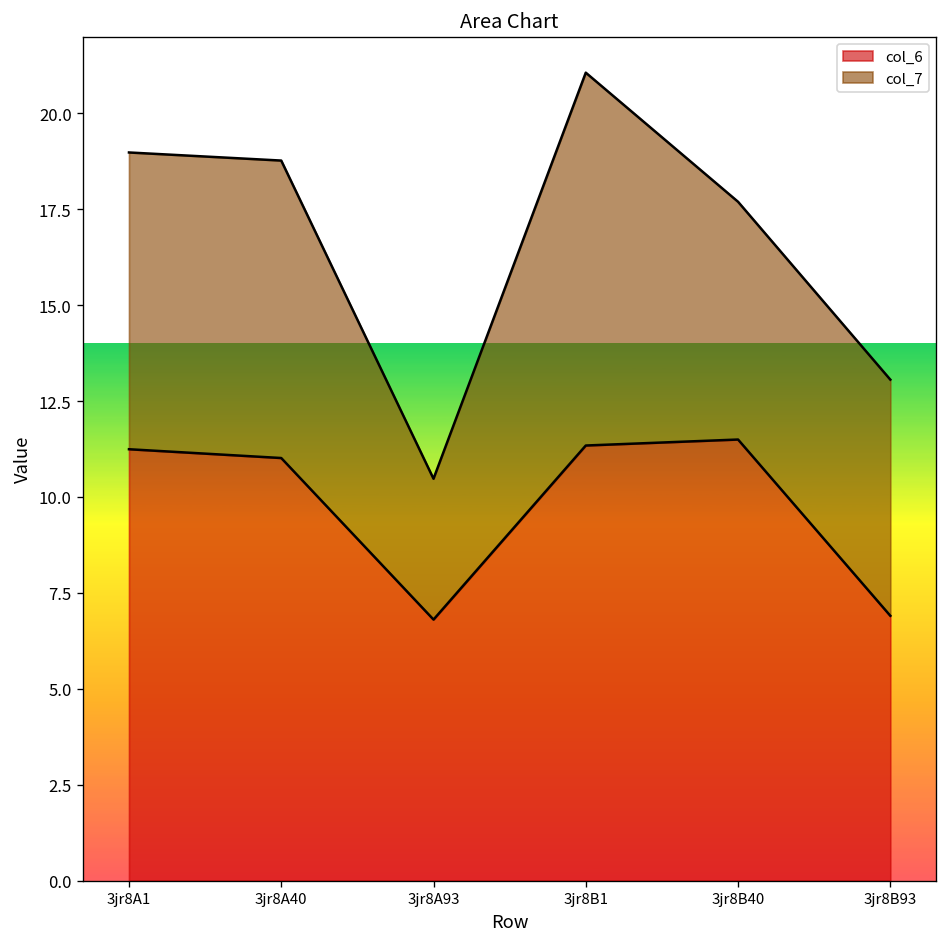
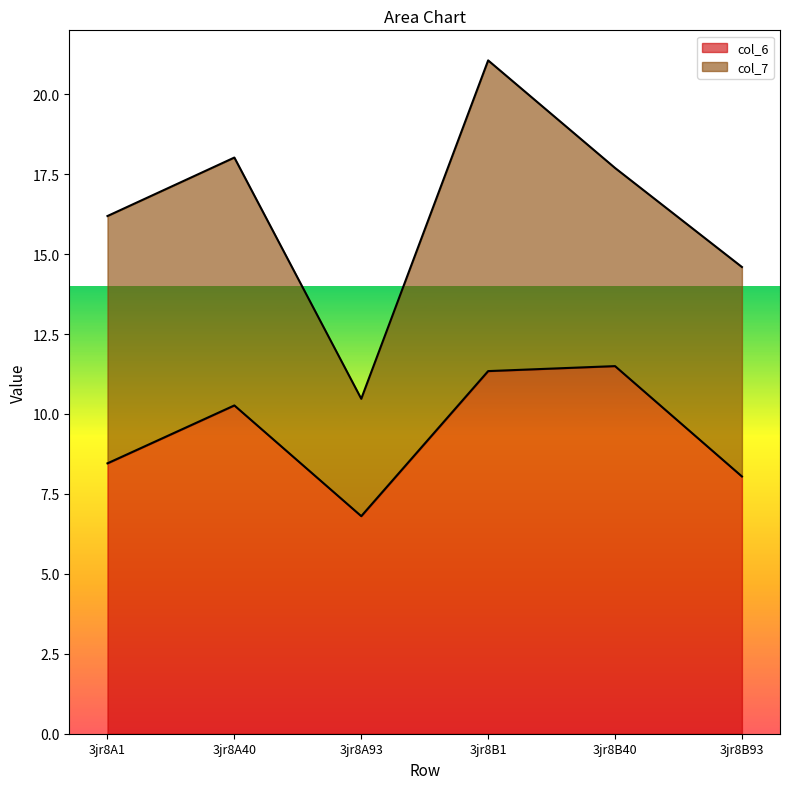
col_6, 3jr8A1: 11.2 -> 8.5
col_6, 3jr8A40: 11.0 -> 10.3
col_6, 3jr8B93: 6.9 -> 8.0
col_7, 3jr8B93: 6.2 -> 6.6
